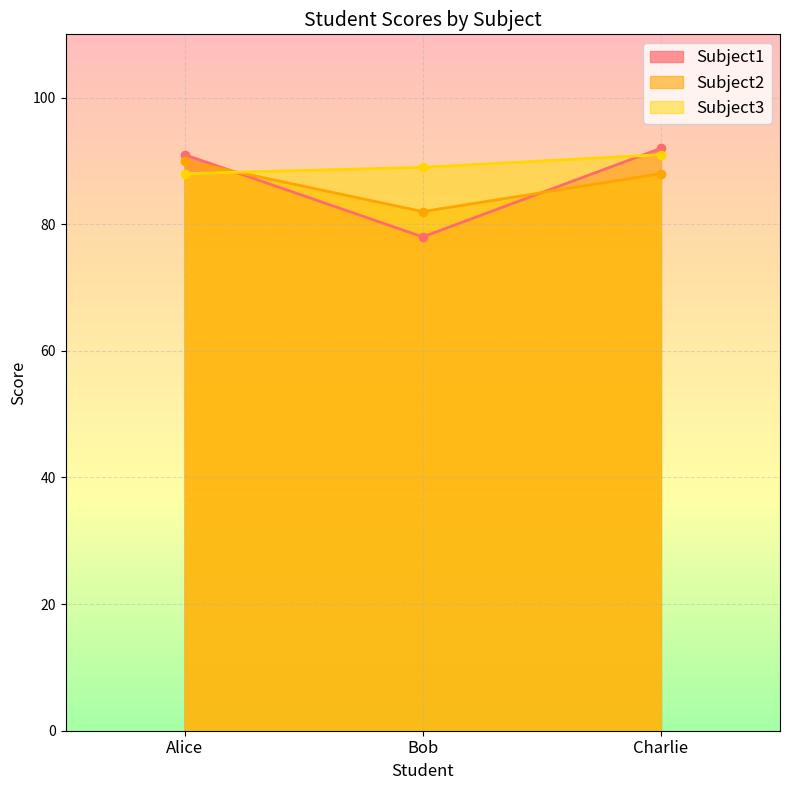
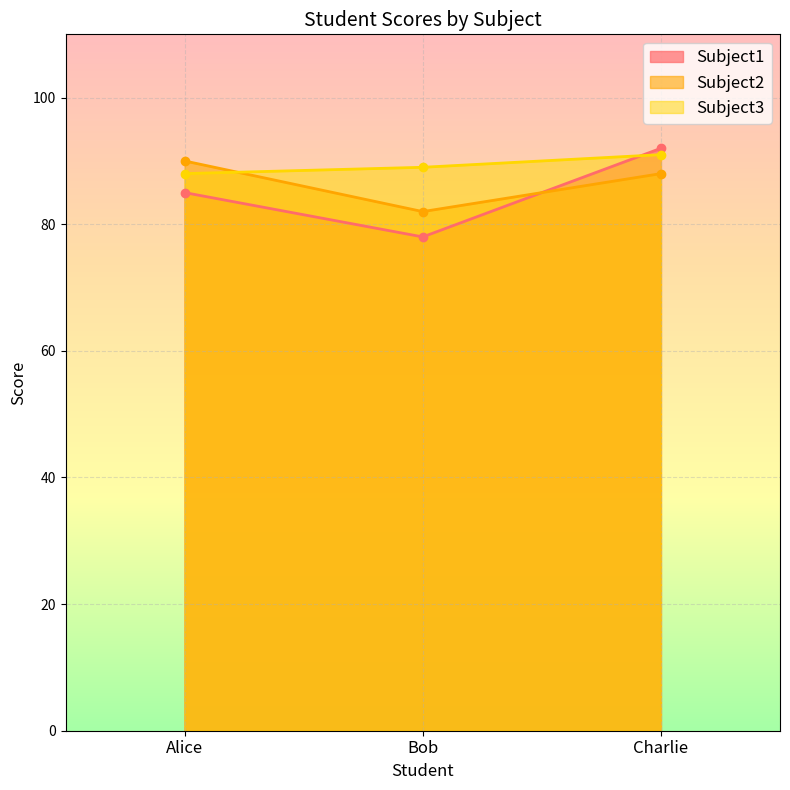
Subject1, Alice: 91 -> 85
